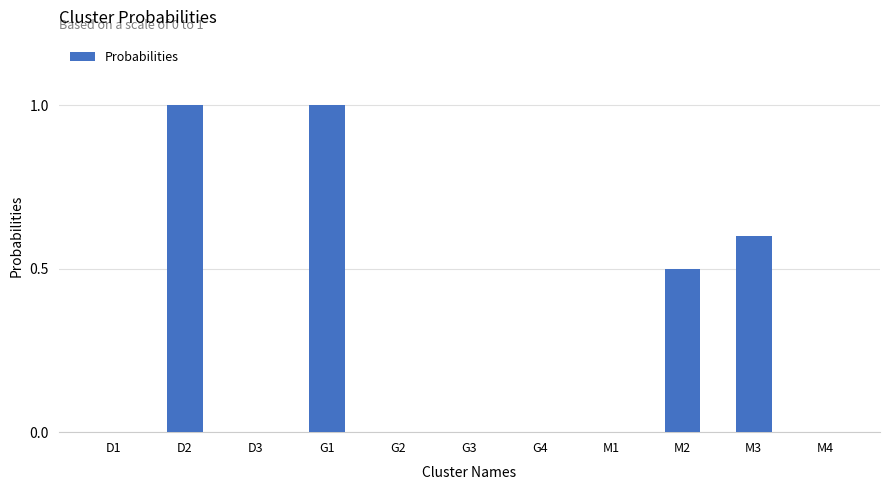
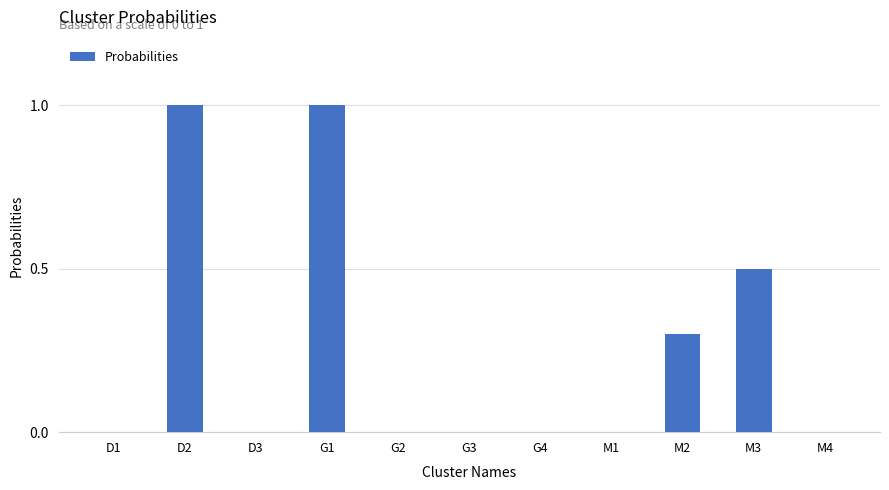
M2: 0.5 -> 0.3
M3: 0.6 -> 0.5
